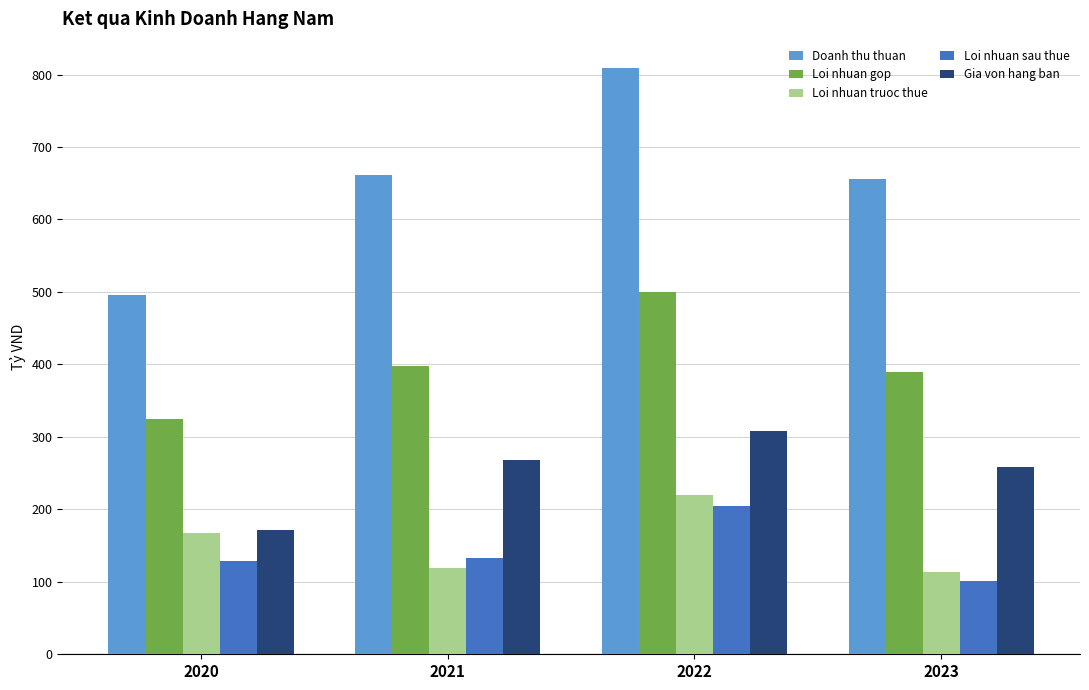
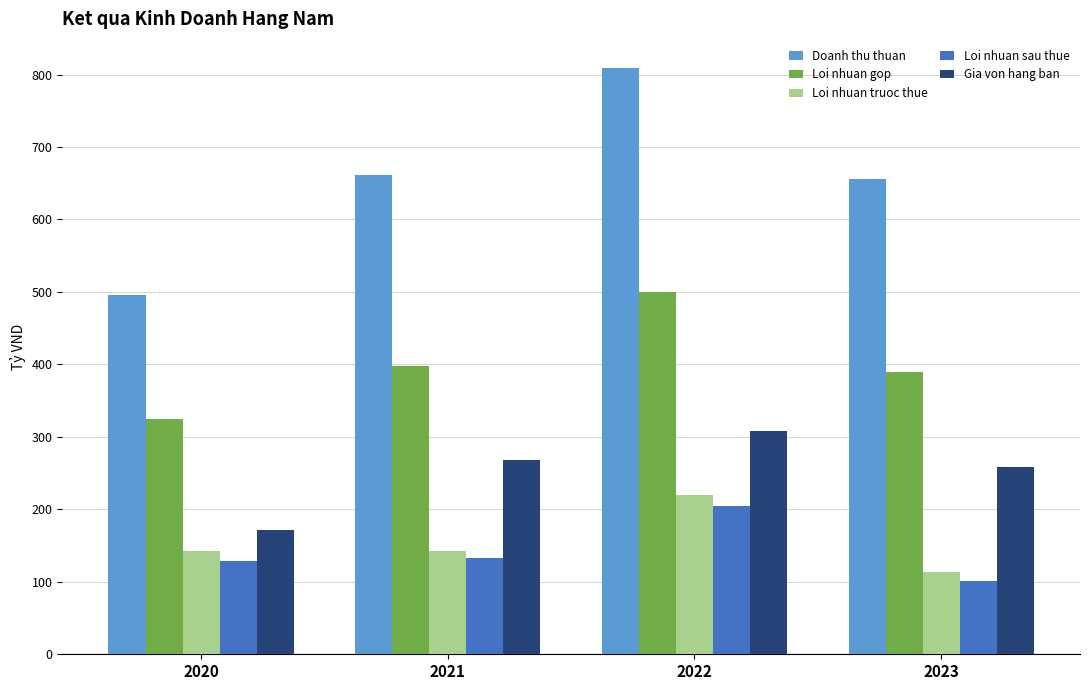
Loi nhuan truoc thue, 2020: 170 -> 140
Loi nhuan truoc thue, 2021: 120 -> 140
